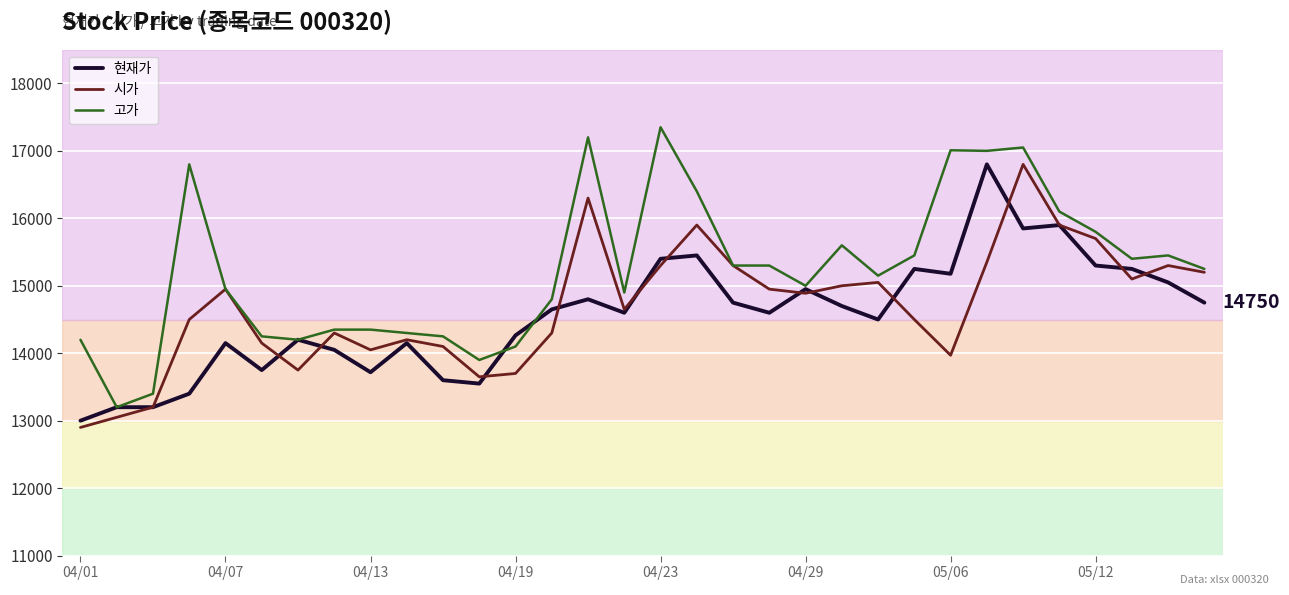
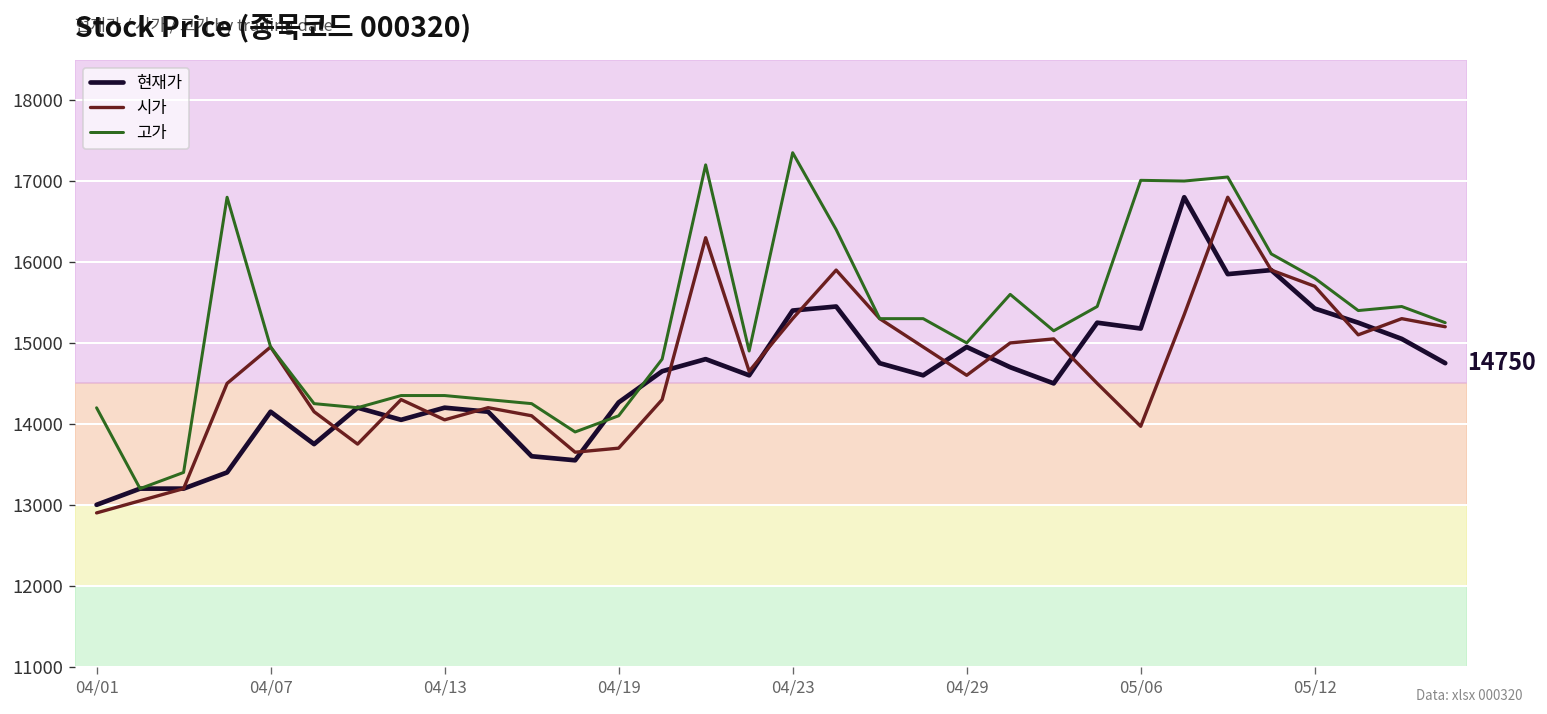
현재가, 04/13: 13700 -> 14200
시가, 04/29: 14900 -> 14600
현재가, 05/12: 15300 -> 15400
